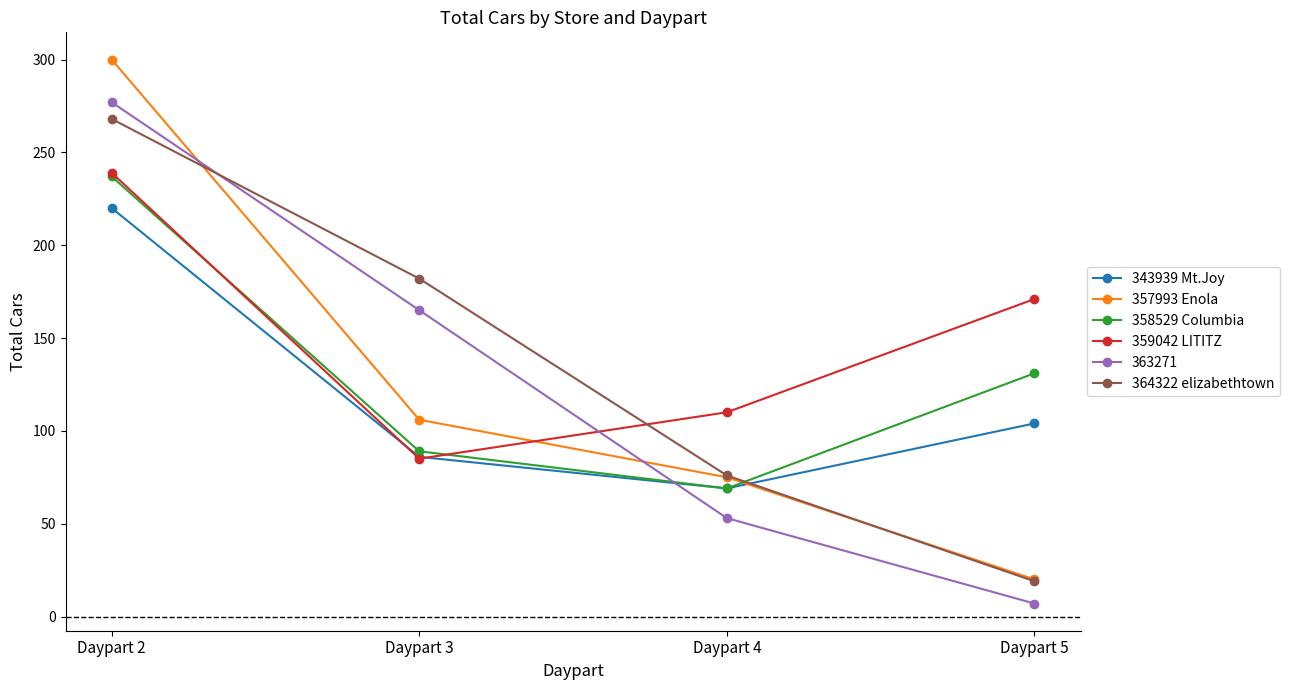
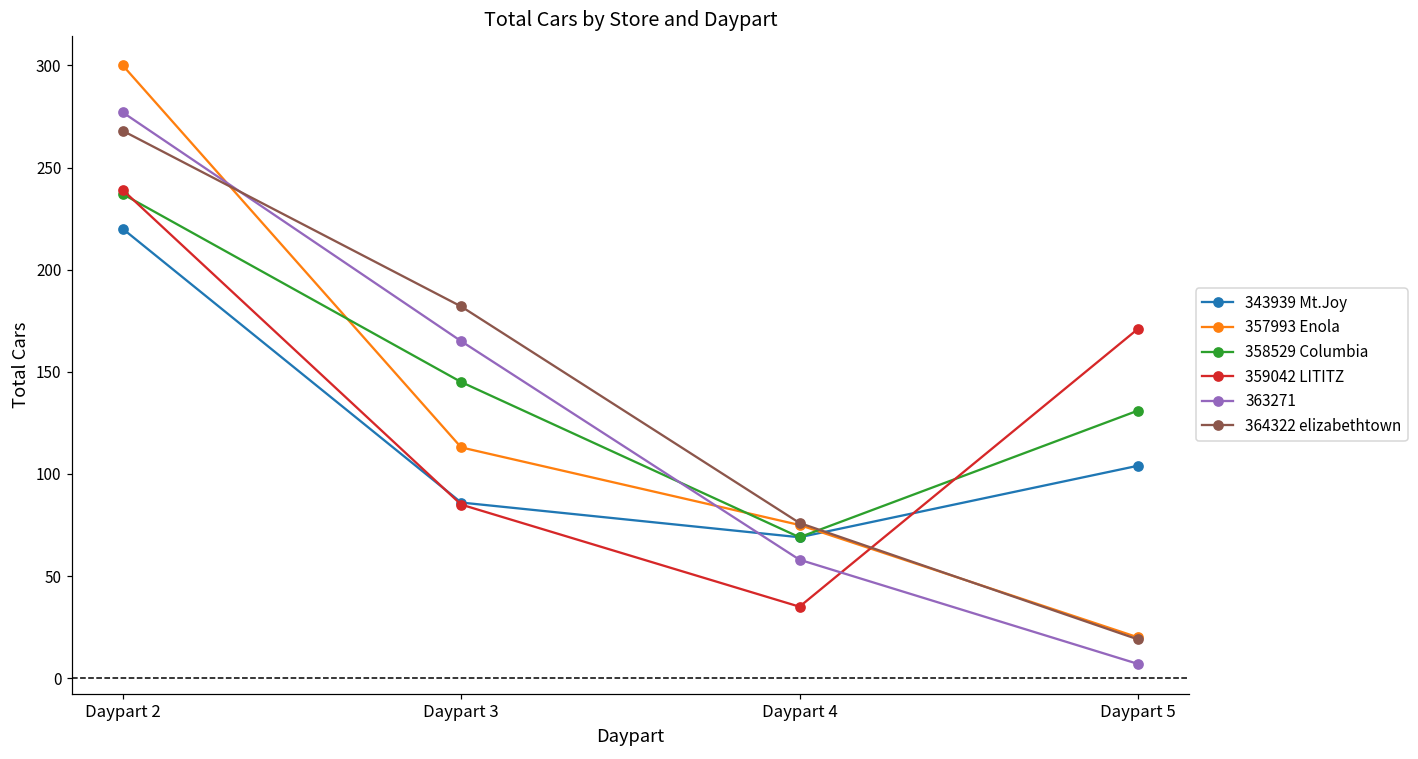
357993 Enola, Daypart 3: 106 -> 113
358529 Columbia, Daypart 3: 89 -> 145
359042 LITITZ, Daypart 4: 110 -> 35
363271, Daypart 4: 53 -> 58
